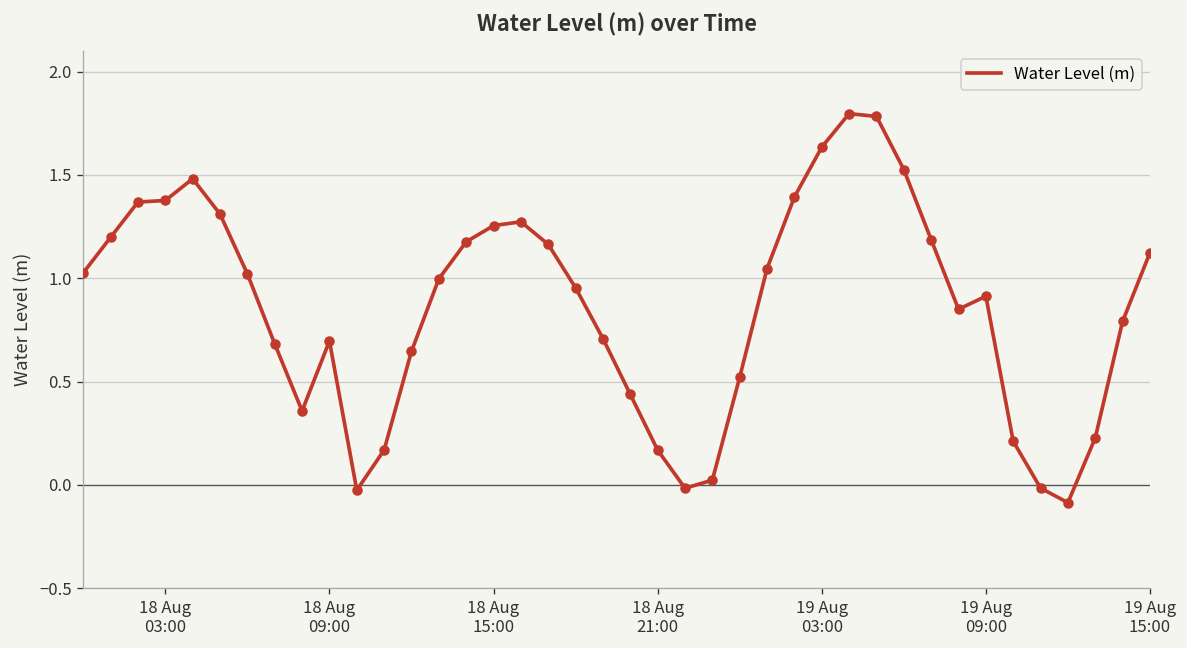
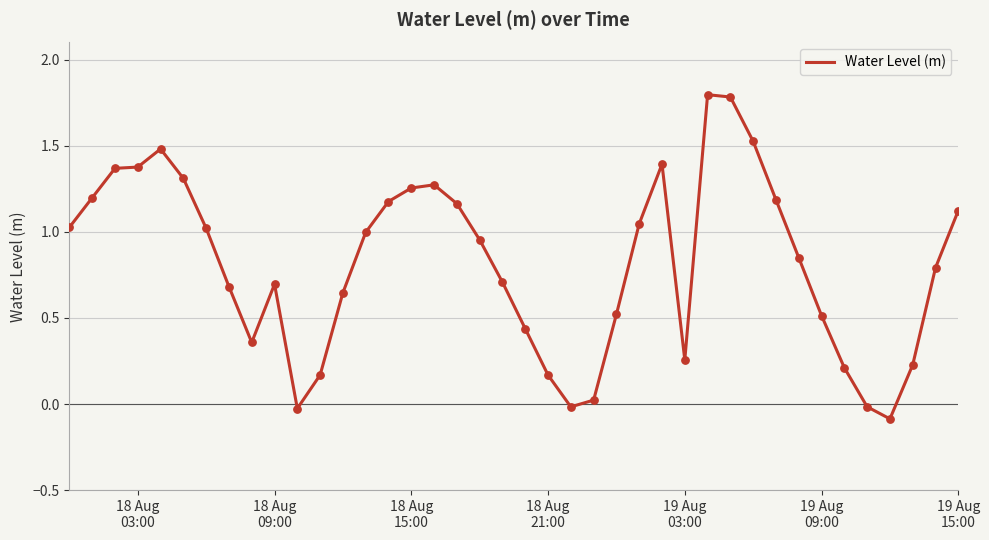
19 Aug 03:00: 1.63 -> 0.26
19 Aug 09:00: 0.91 -> 0.51
